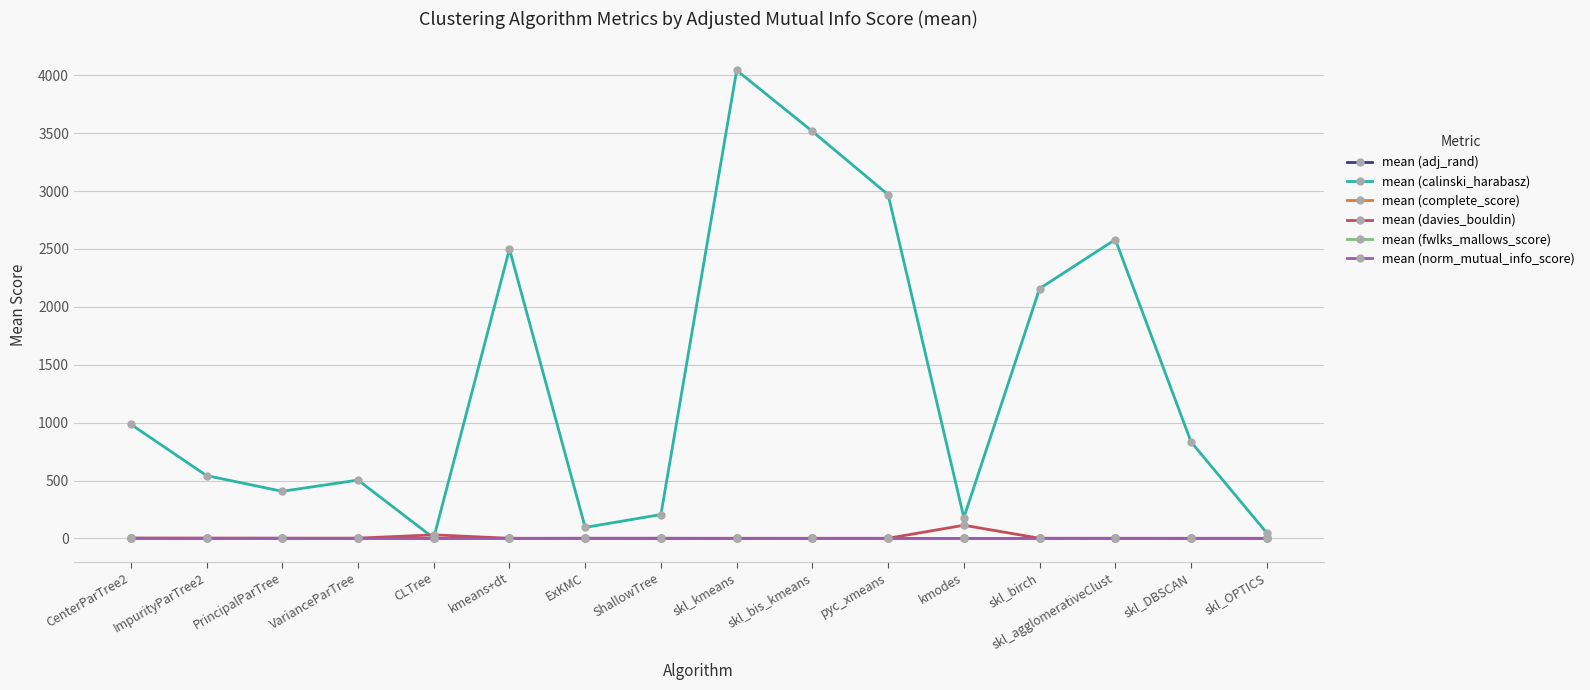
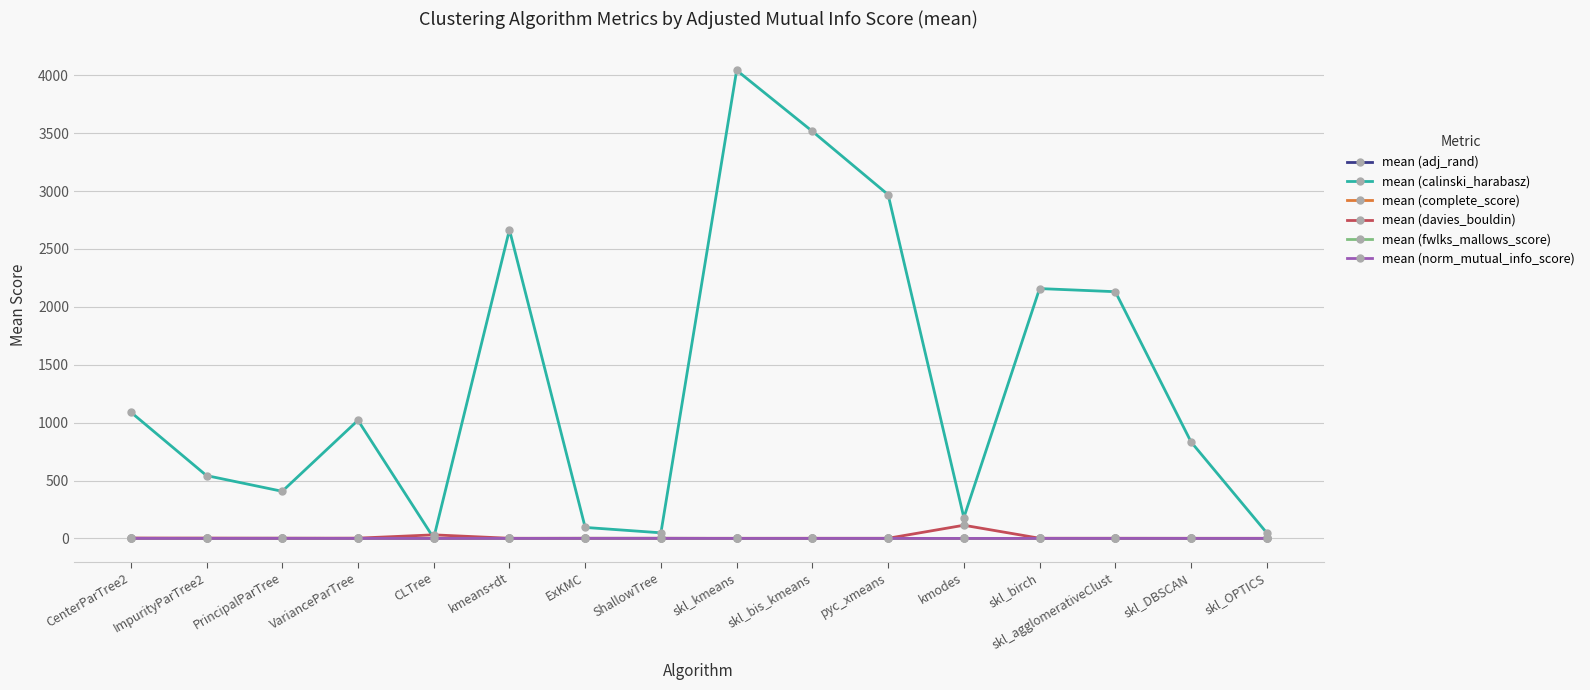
mean (calinski_harabasz), CenterParTree2: 990 -> 1090
mean (calinski_harabasz), VarianceParTree: 500 -> 1020
mean (calinski_harabasz), kmeans+dt: 2500 -> 2670
mean (calinski_harabasz), ShallowTree: 210 -> 50
mean (calinski_harabasz), skl_agglomerativeClust: 2580 -> 2130
